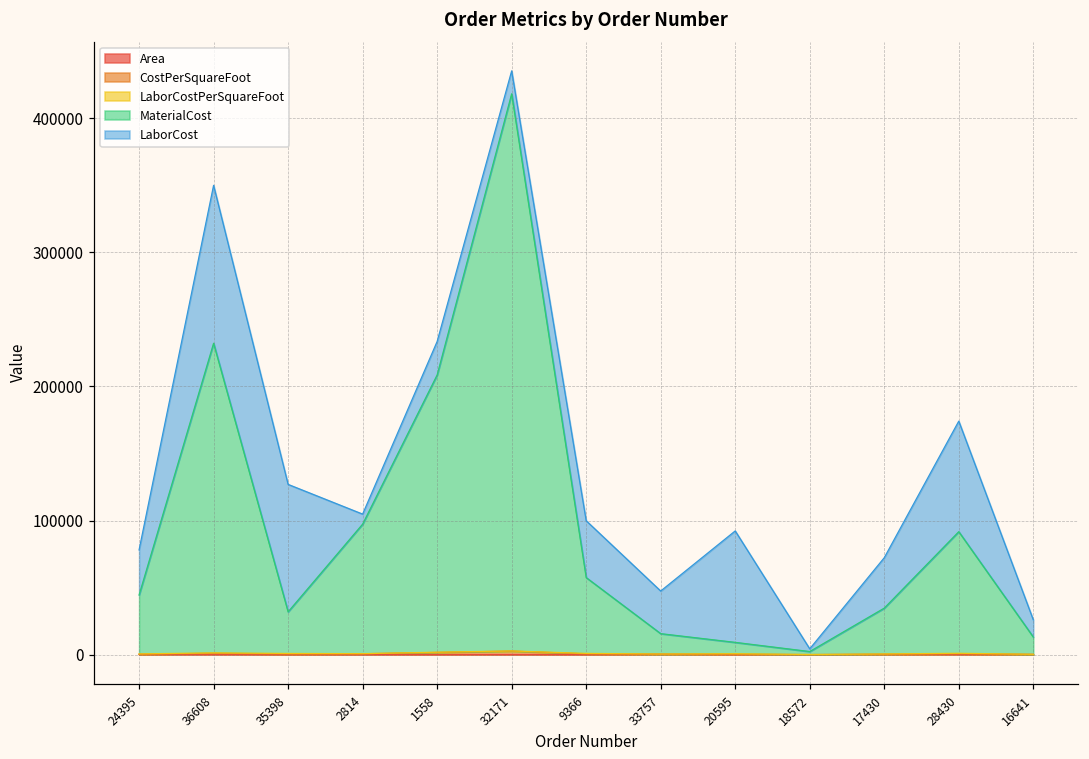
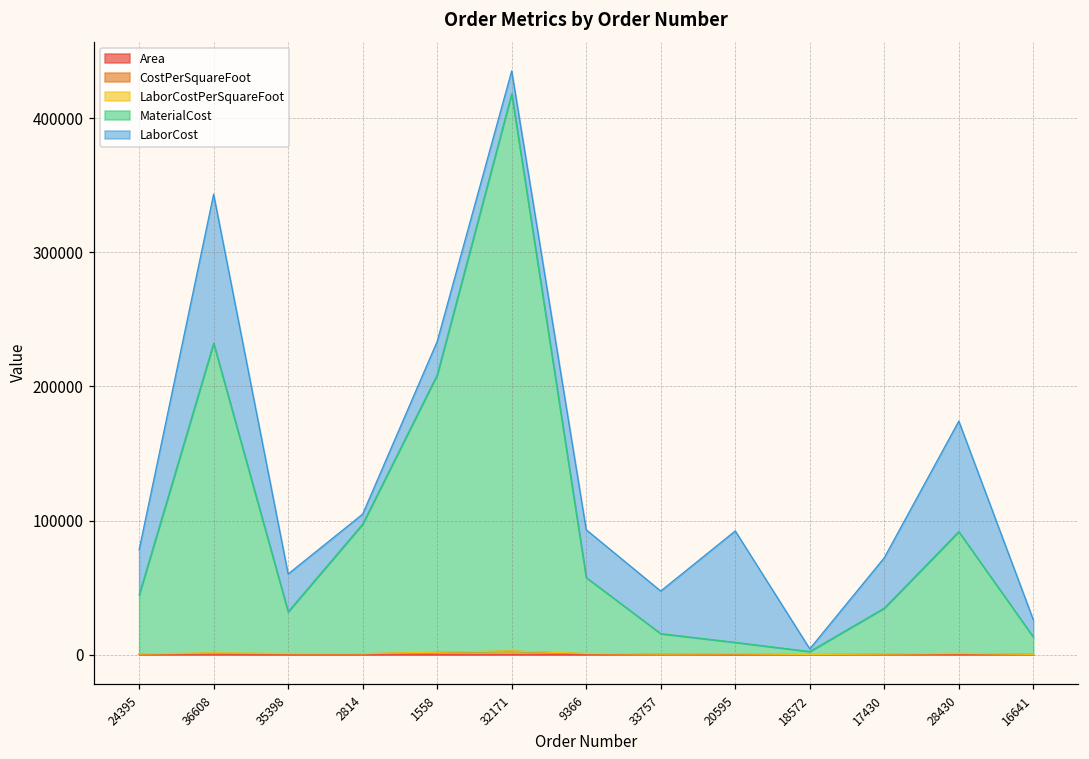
LaborCost, 36608: 118000 -> 111000
LaborCost, 35398: 95000 -> 28000
LaborCost, 9366: 42000 -> 36000
